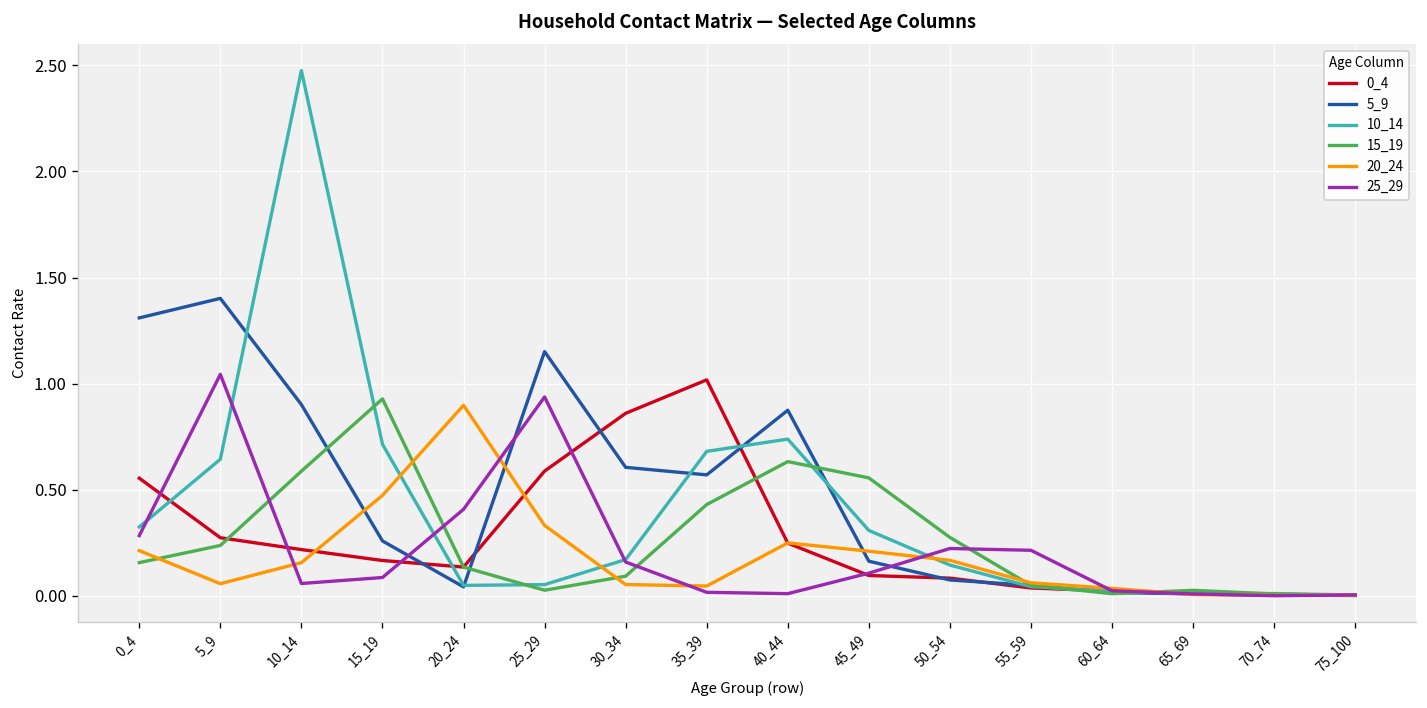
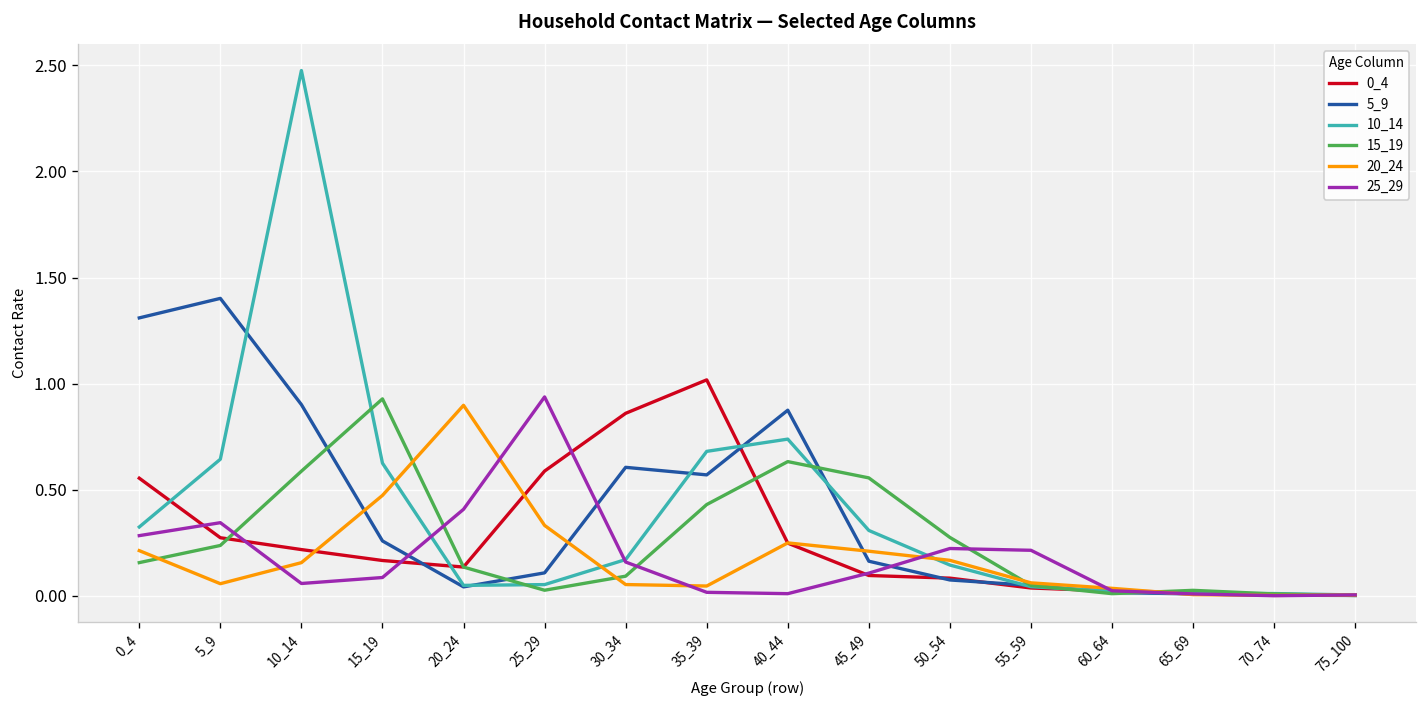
25_29, 5_9: 1.04 -> 0.35
10_14, 15_19: 0.71 -> 0.63
5_9, 25_29: 1.15 -> 0.11
